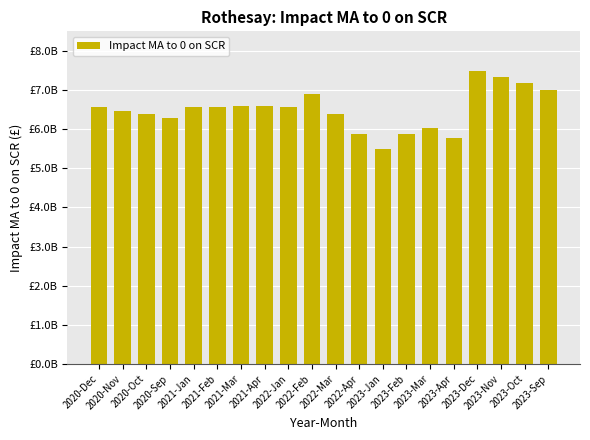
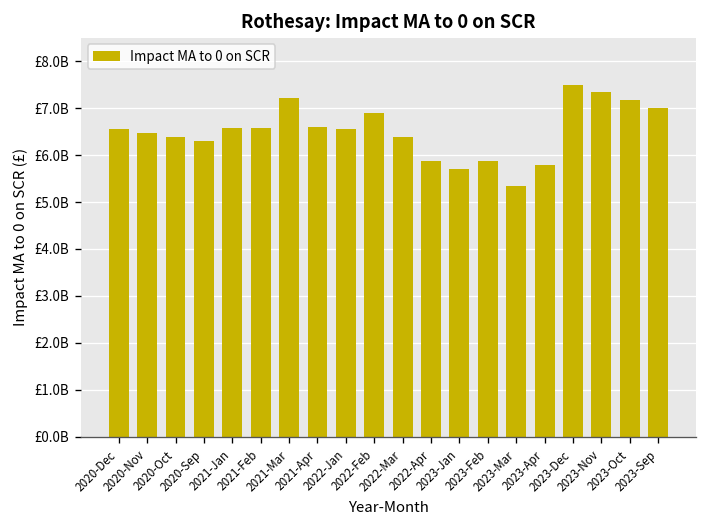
2021-Mar: £6600000000 -> £7200000000
2023-Jan: £5500000000 -> £5700000000
2023-Mar: £6000000000 -> £5300000000
